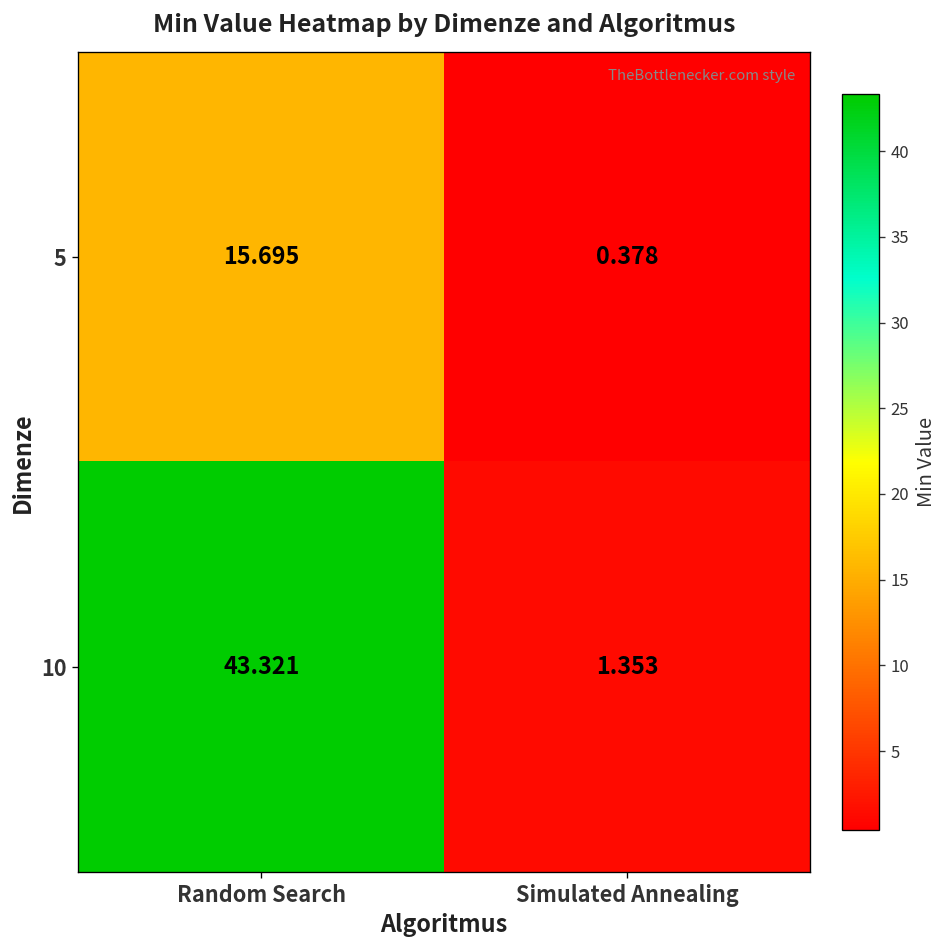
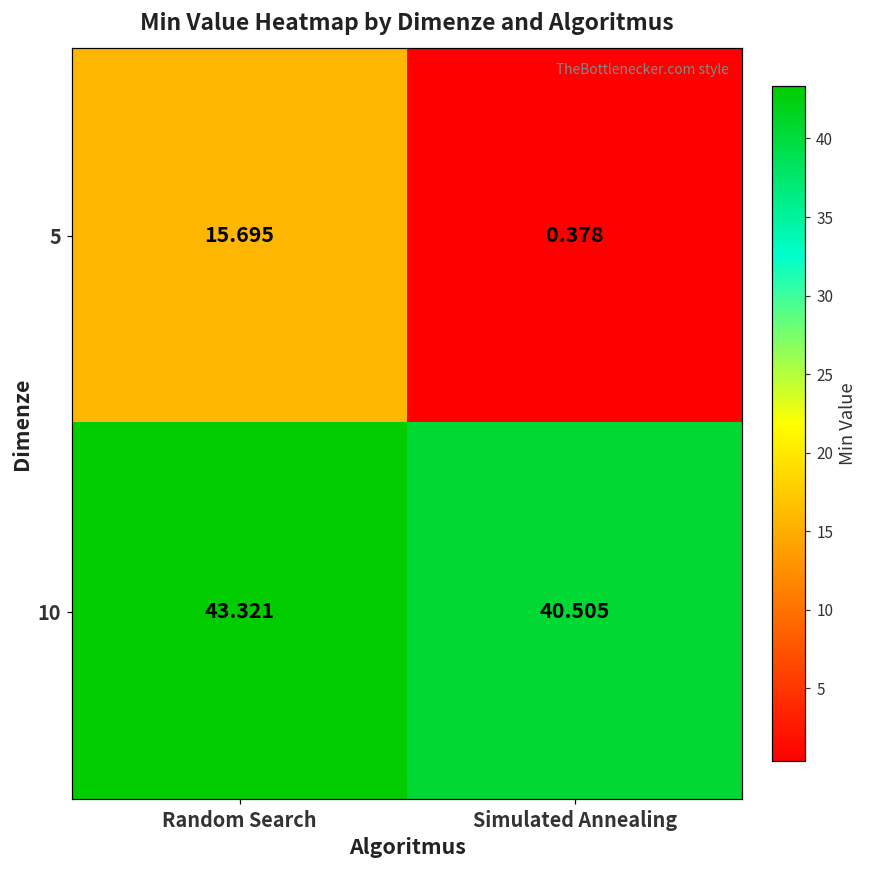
10, Simulated Annealing: 1.353 -> 40.505
